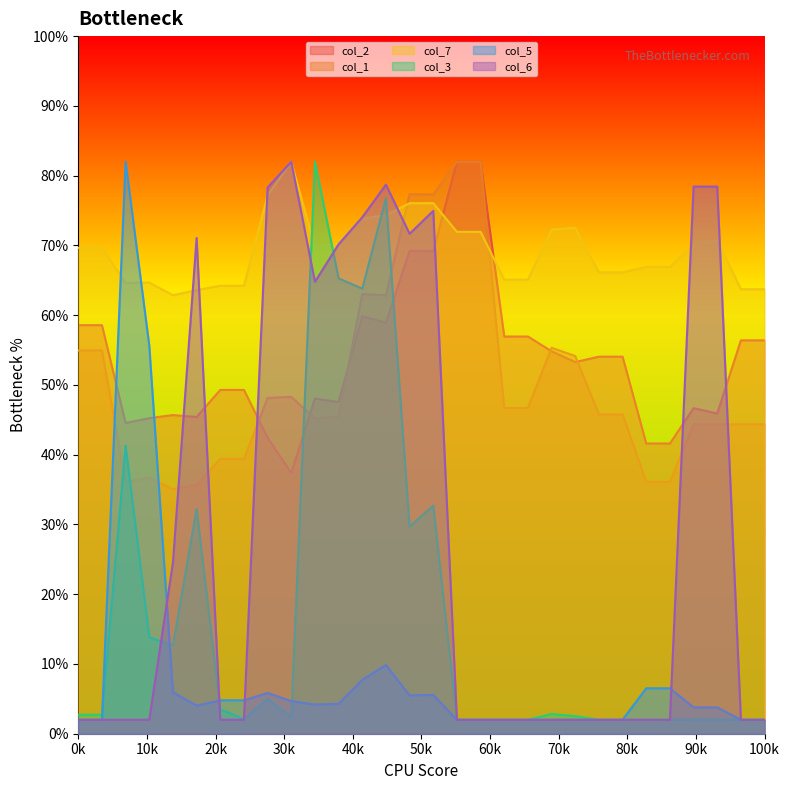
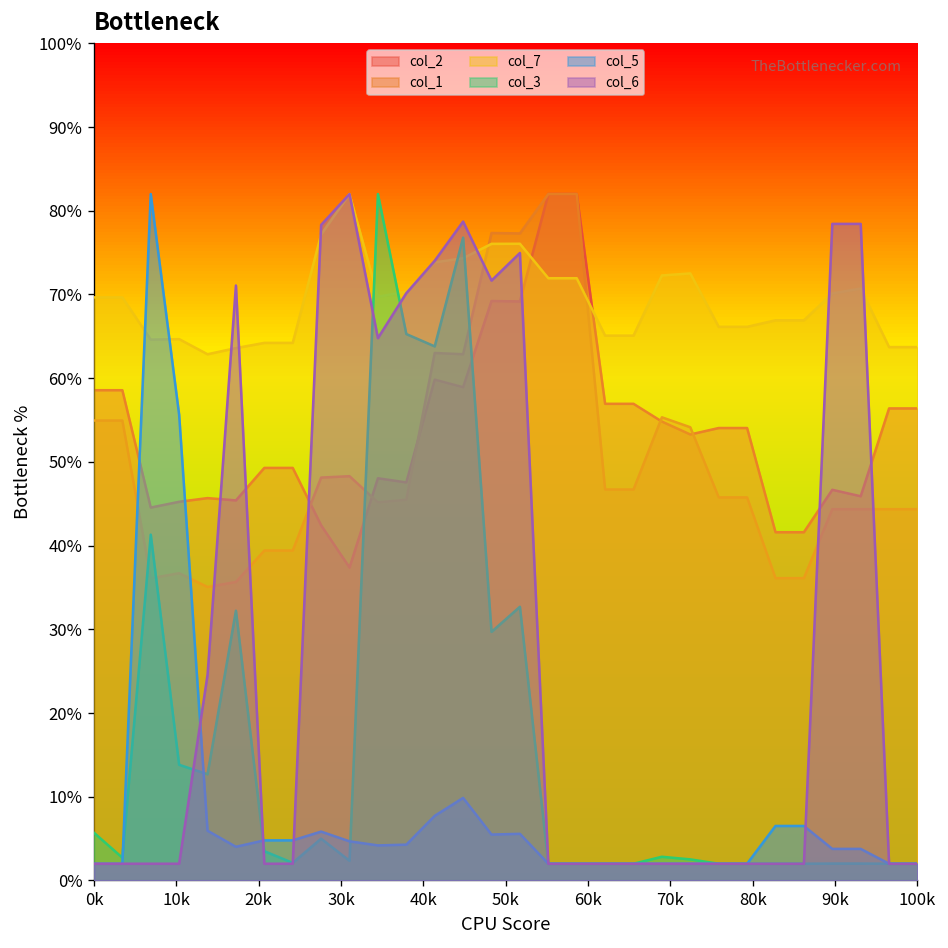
col_3, 0k: 3% -> 6%
